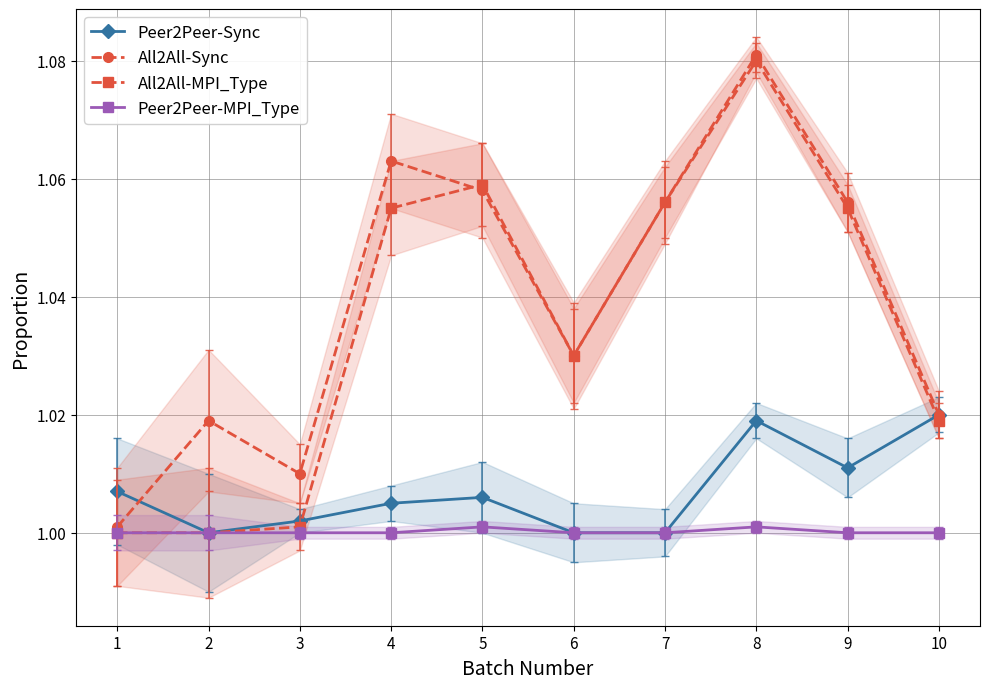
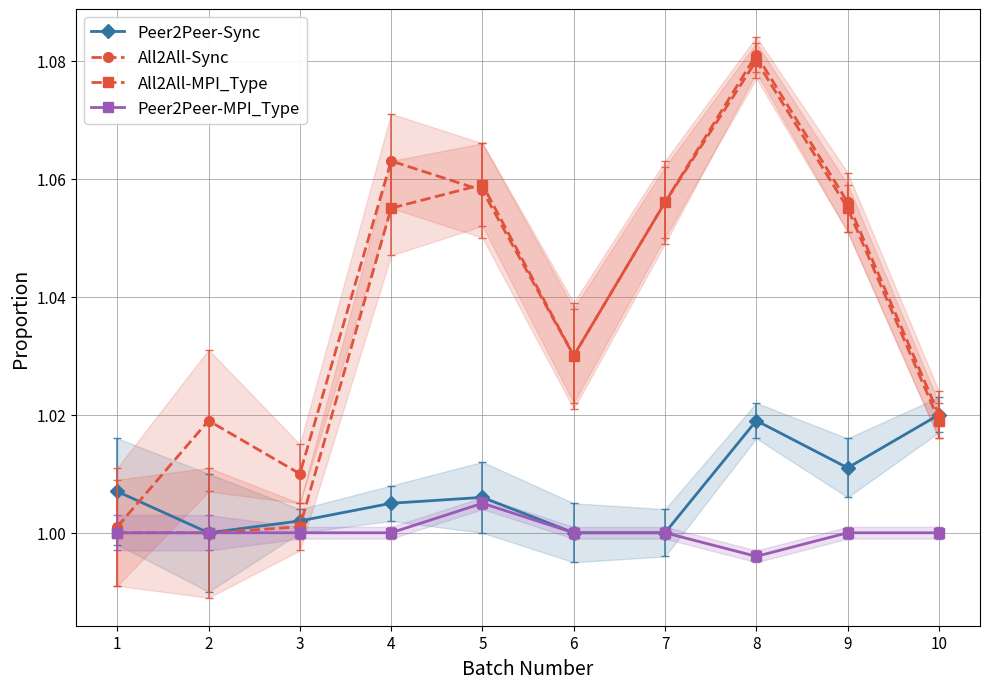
Peer2Peer-MPI_Type, 5: 1.001 -> 1.005
Peer2Peer-MPI_Type, 8: 1.001 -> 0.996
